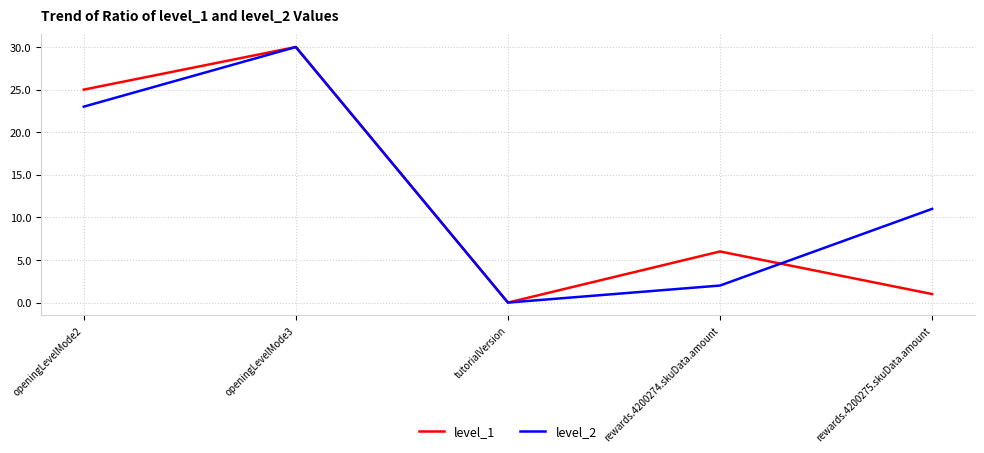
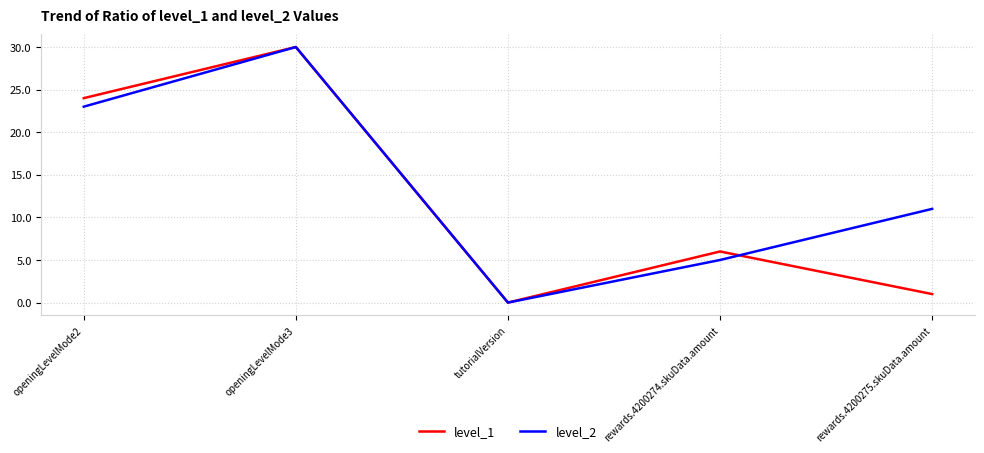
level_1, openingLevelMode2: 25 -> 24
level_2, rewards.4200274.skuData.amount: 2 -> 5
